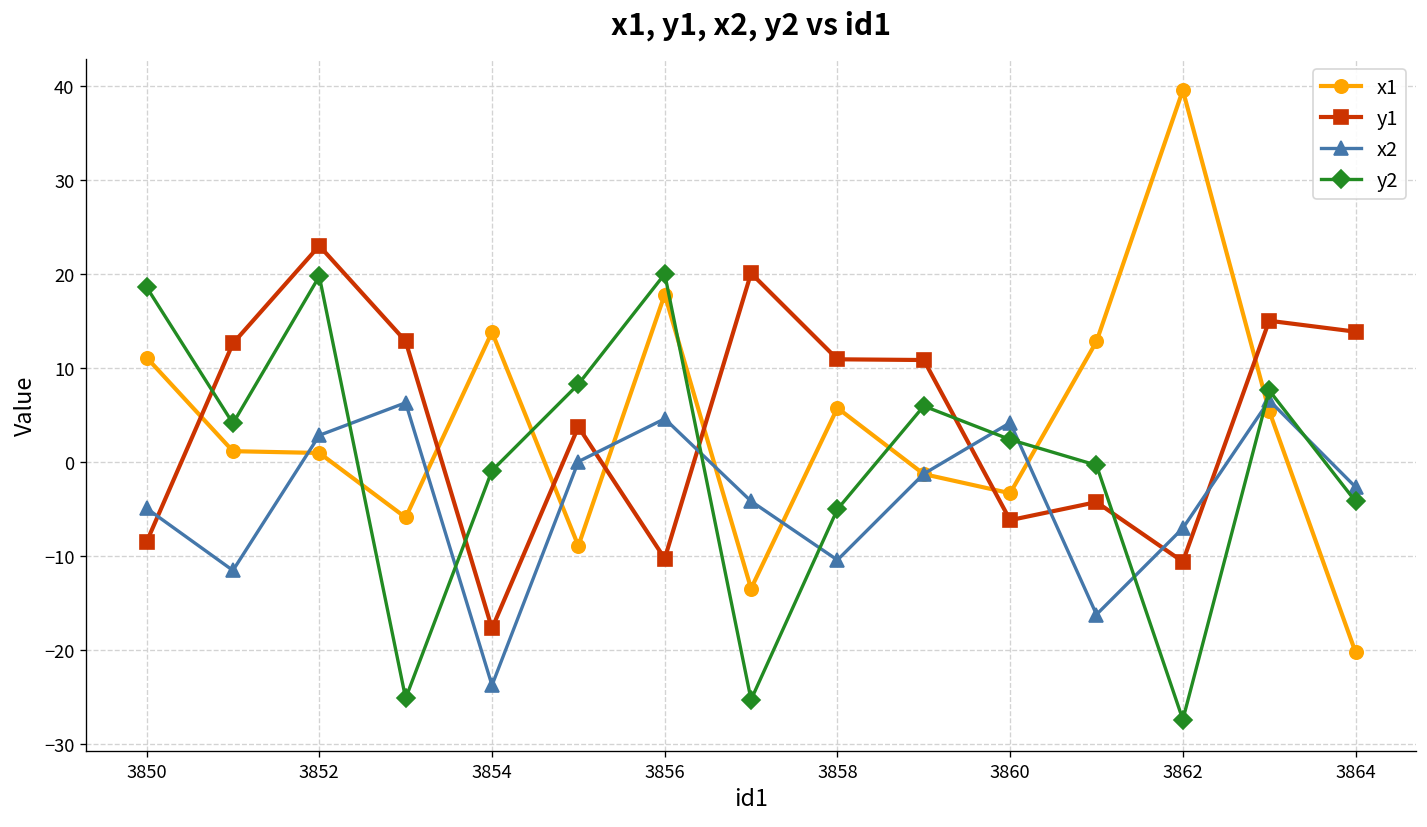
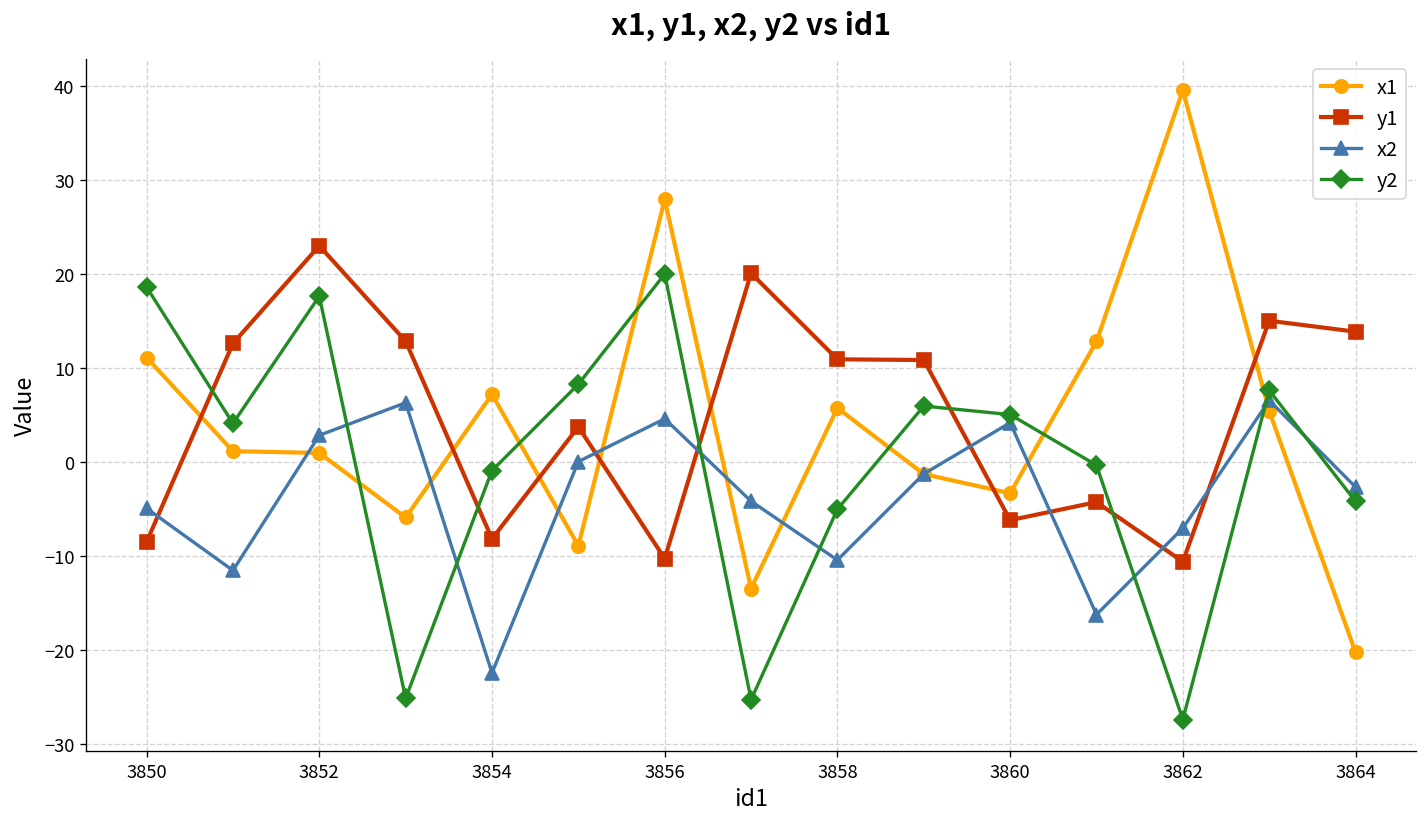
y2, 3852: 20 -> 18
x1, 3854: 14 -> 7
y1, 3854: -18 -> -8
x2, 3854: -24 -> -22
x1, 3856: 18 -> 28
y2, 3860: 2 -> 5
